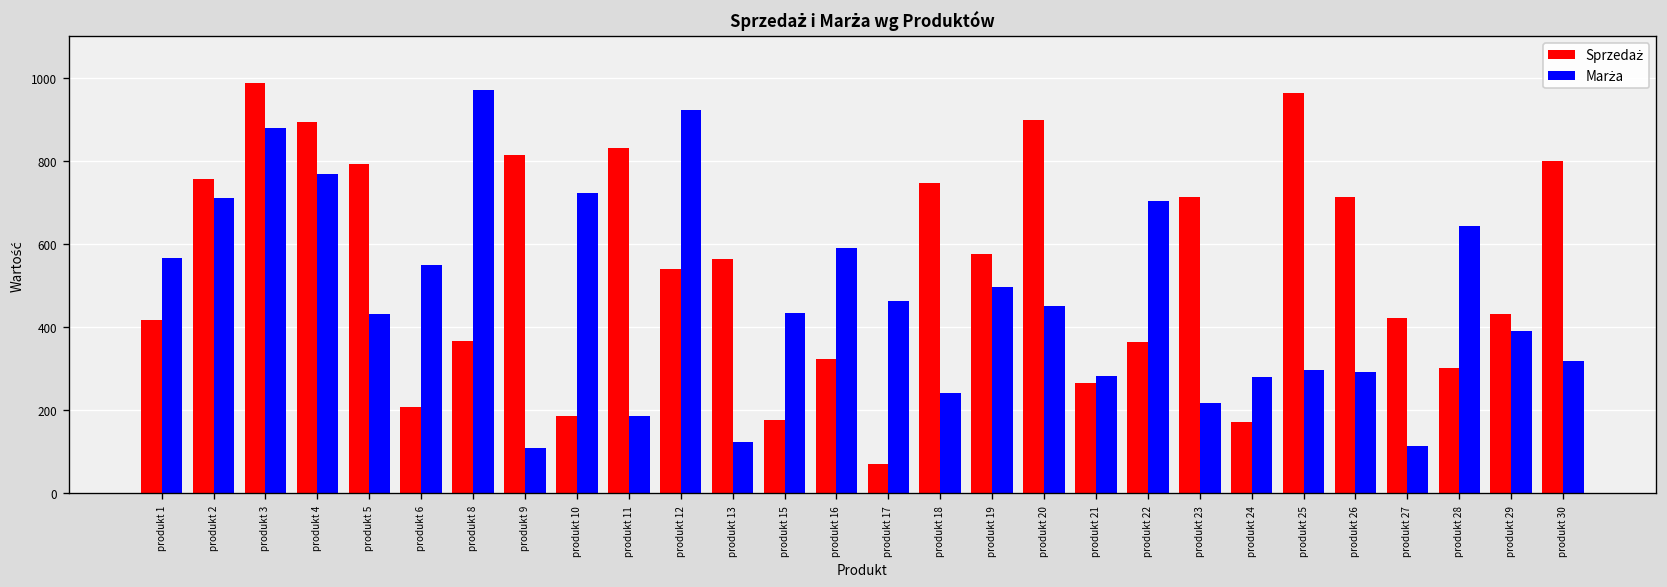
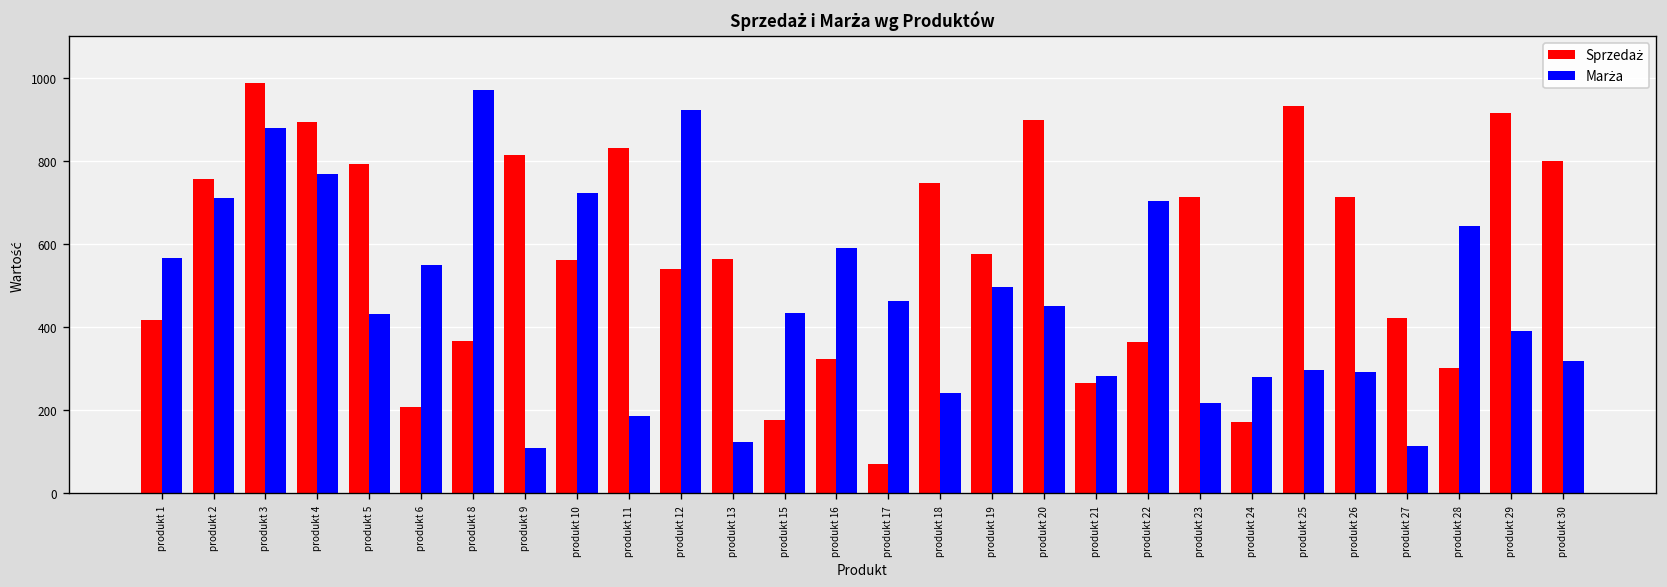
Sprzedaż, produkt 10: 190 -> 560
Sprzedaż, produkt 25: 960 -> 930
Sprzedaż, produkt 29: 430 -> 910
